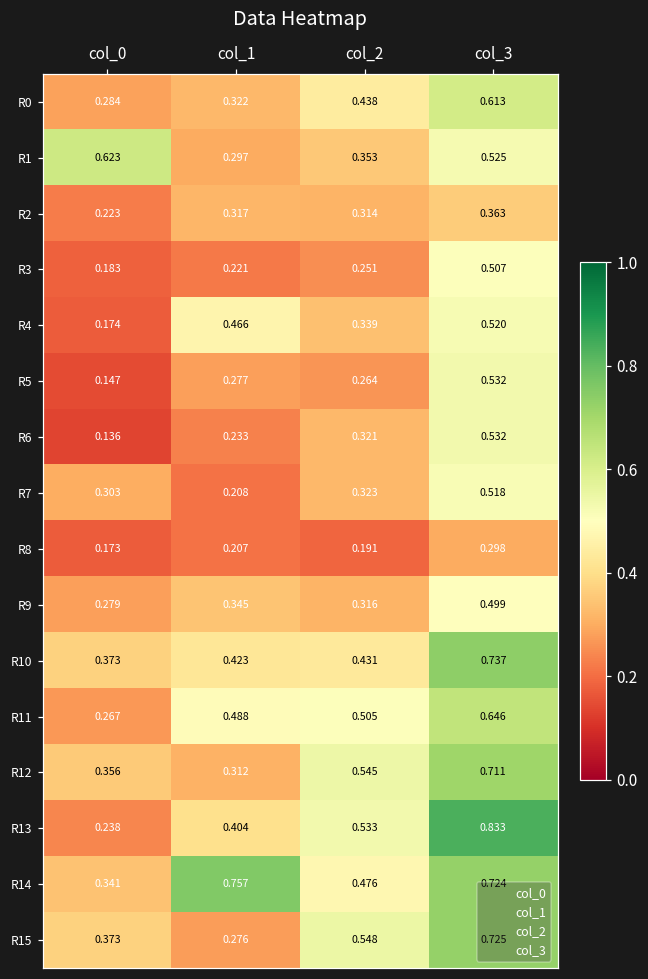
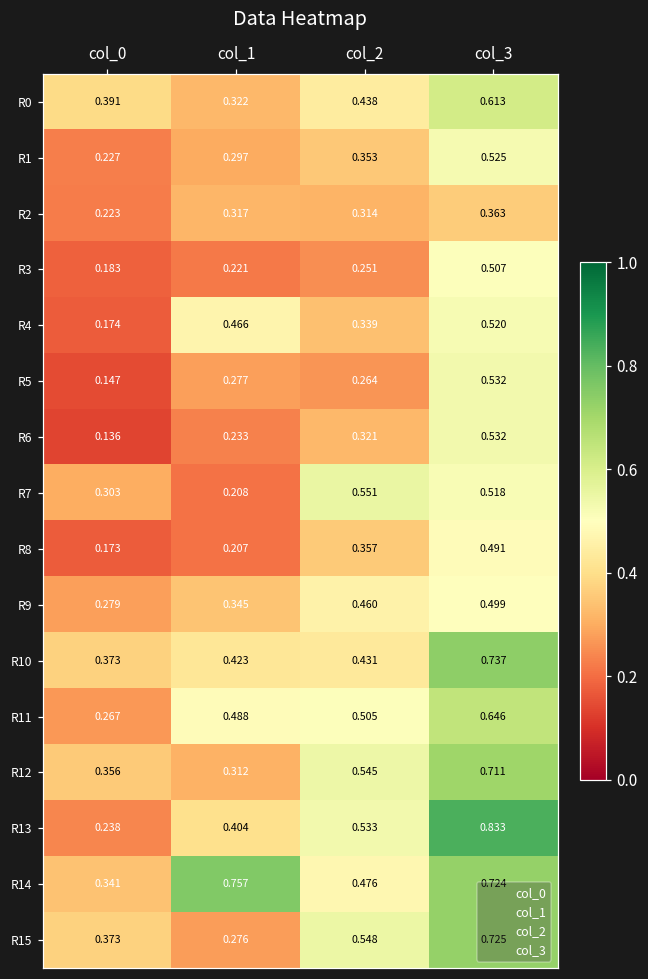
R0, col_0: 0.284 -> 0.391
R1, col_0: 0.623 -> 0.227
R7, col_2: 0.323 -> 0.551
R8, col_2: 0.191 -> 0.357
R8, col_3: 0.298 -> 0.491
R9, col_2: 0.316 -> 0.460
